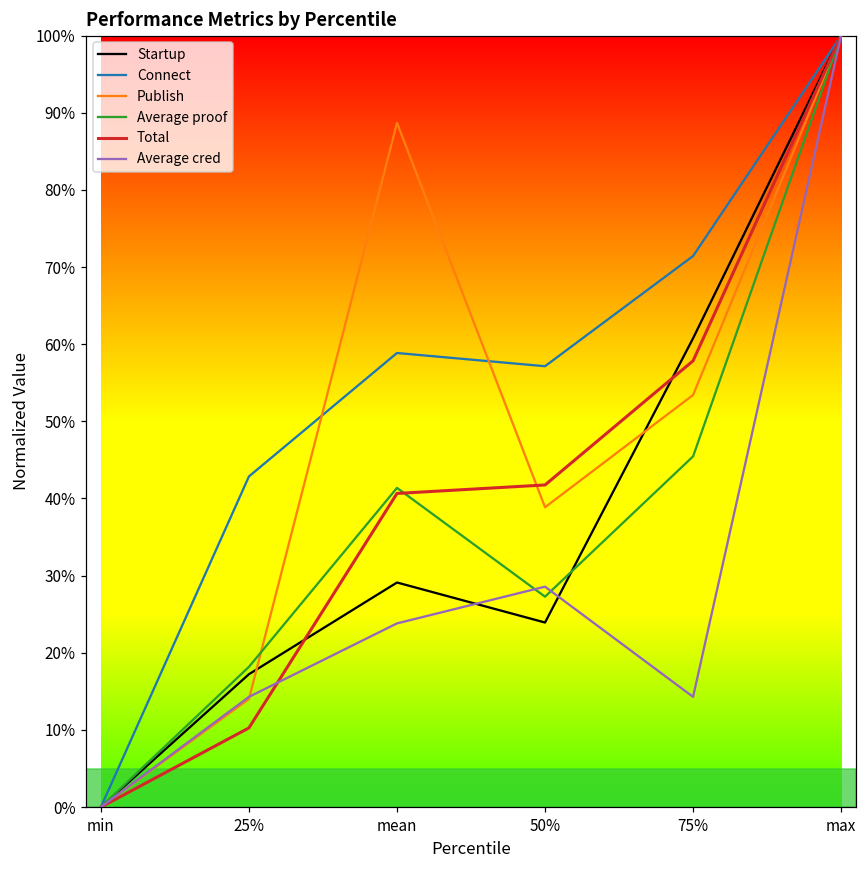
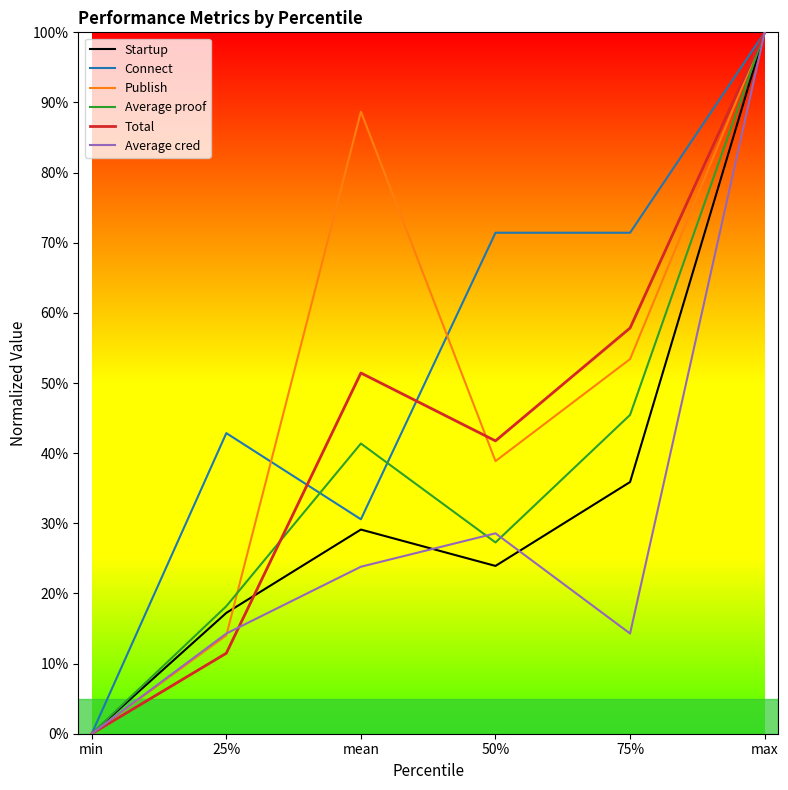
Total, 25%: 10% -> 11%
Connect, mean: 59% -> 31%
Total, mean: 41% -> 51%
Connect, 50%: 57% -> 71%
Startup, 75%: 61% -> 36%
